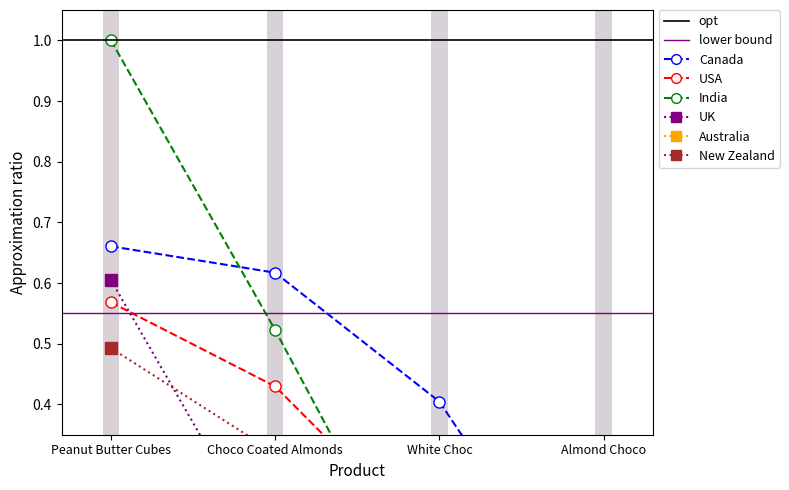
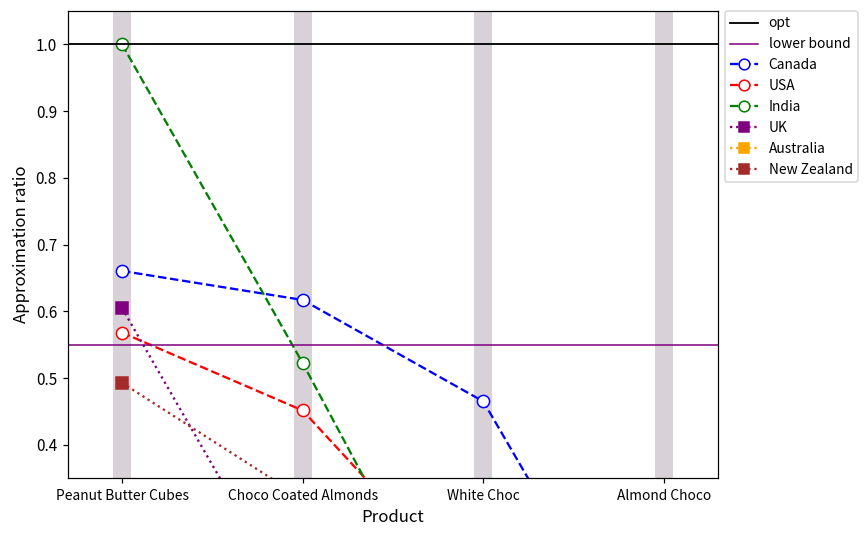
USA, Choco Coated Almonds: 0.43 -> 0.45
Canada, White Choc: 0.40 -> 0.46
